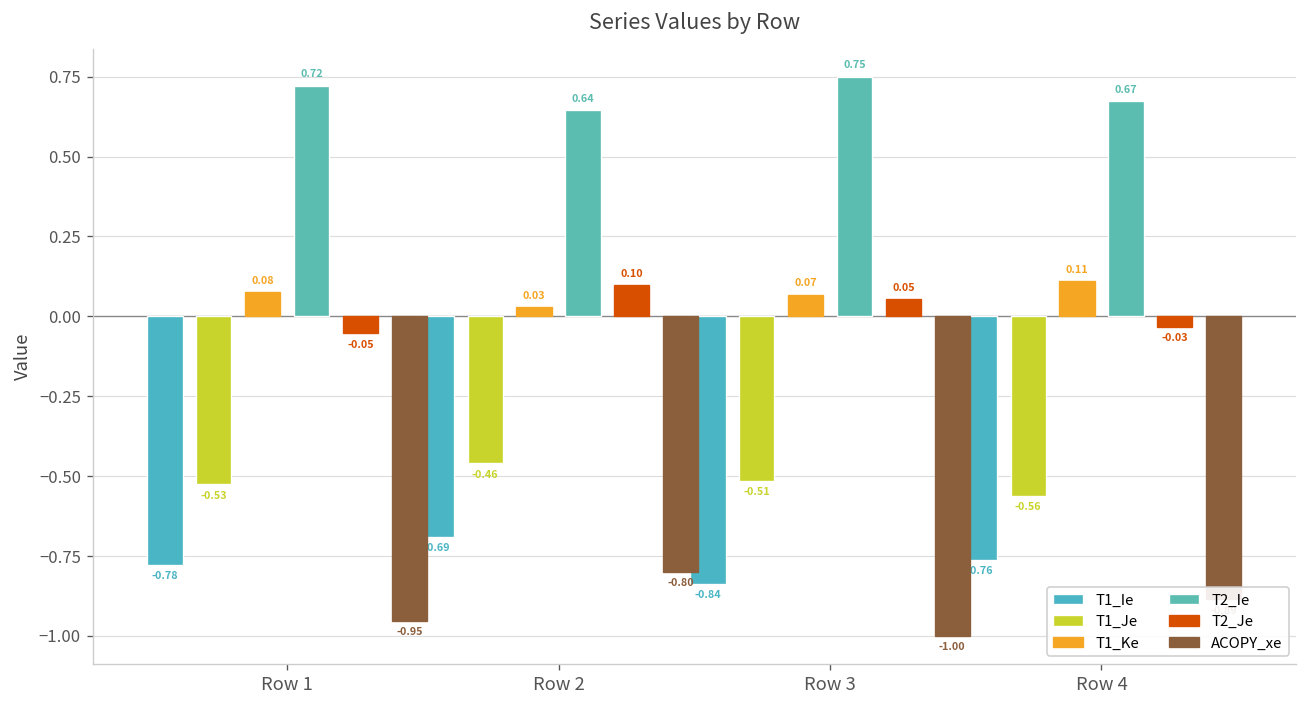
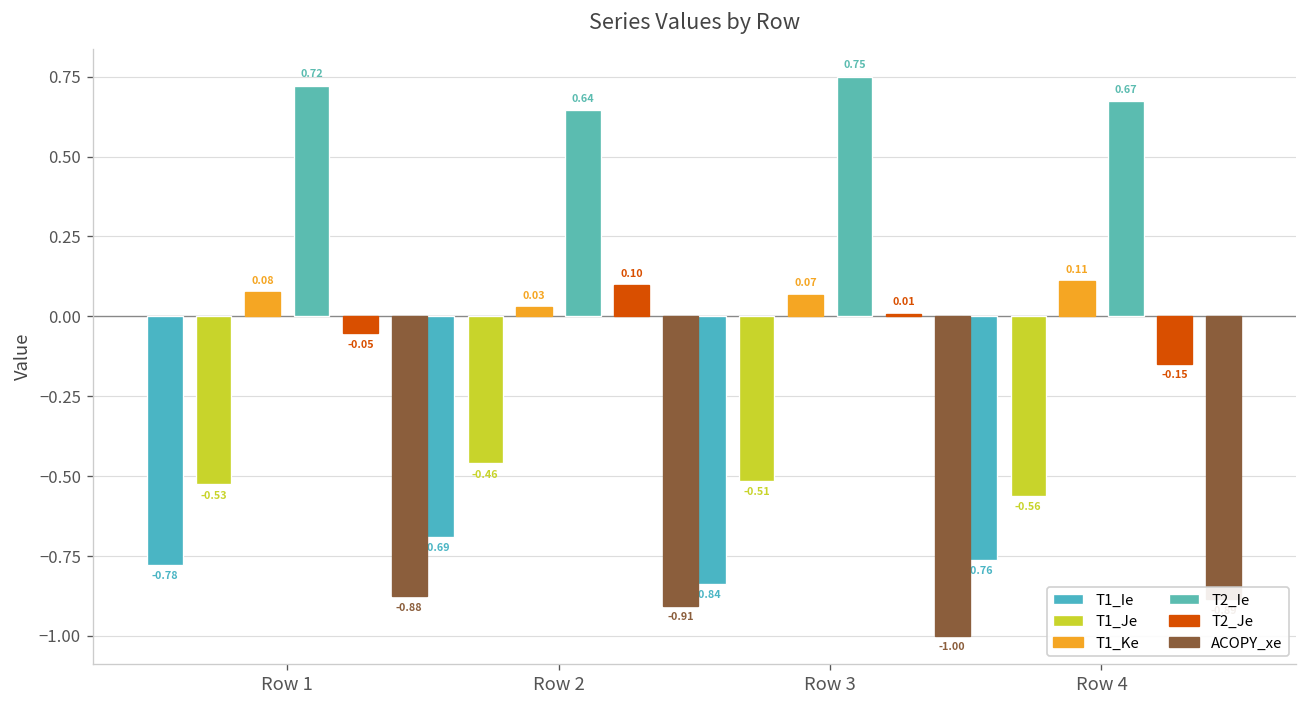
ACOPY_xe, Row 1: -0.95 -> -0.88
ACOPY_xe, Row 2: -0.80 -> -0.91
T2_Je, Row 3: 0.05 -> 0.01
T2_Je, Row 4: -0.03 -> -0.15
